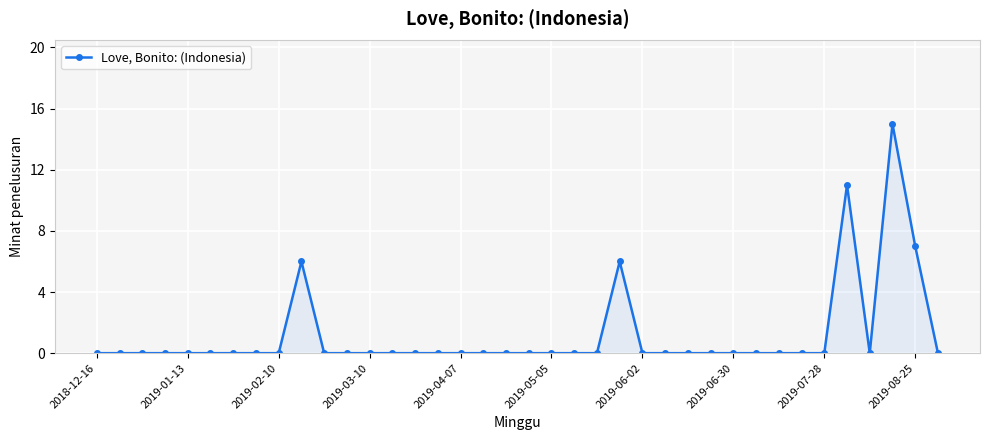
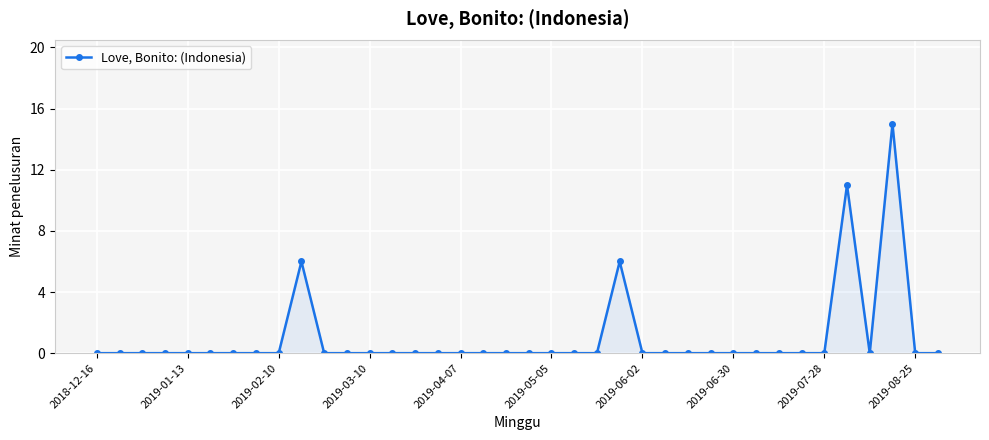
2019-08-25: 7 -> 0
